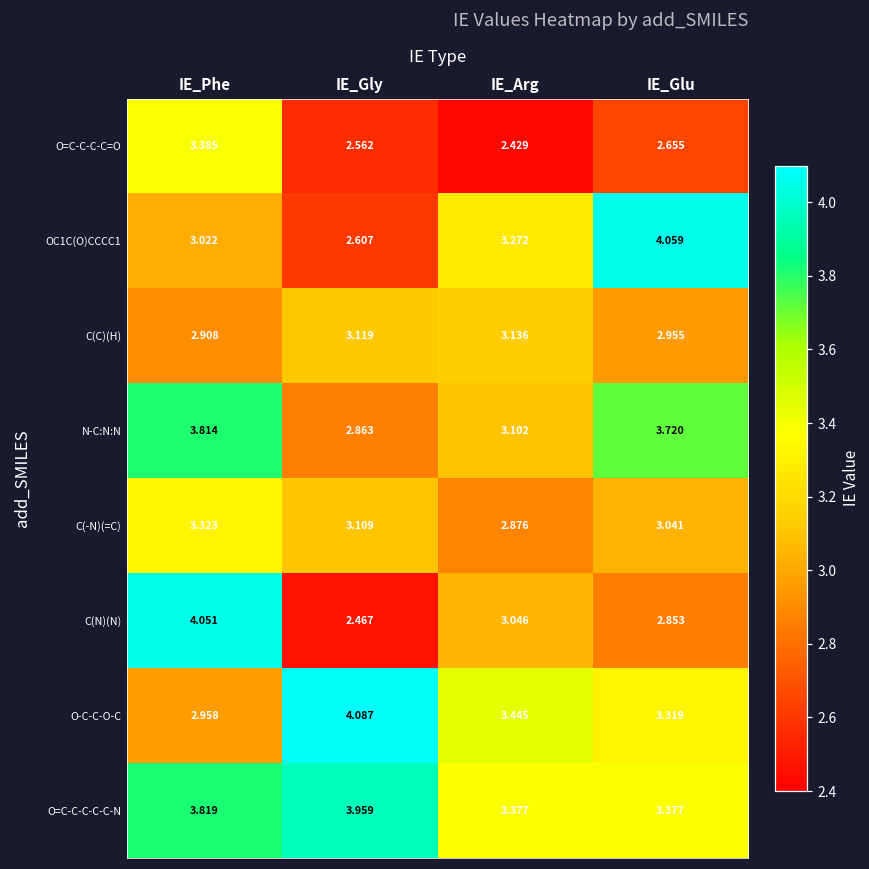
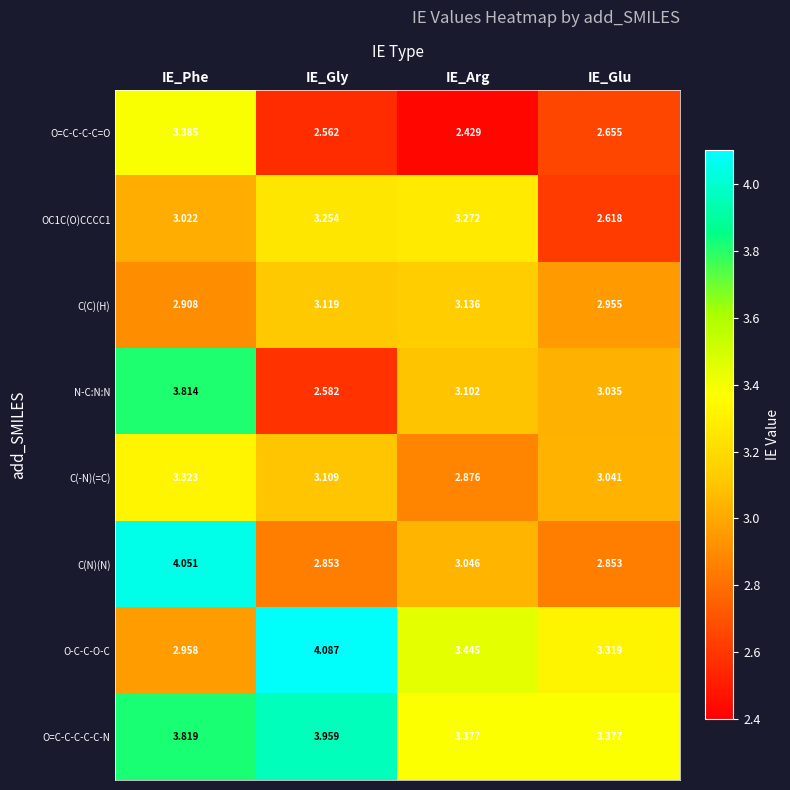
OC1C(O)CCCC1, IE_Gly: 2.607 -> 3.254
OC1C(O)CCCC1, IE_Glu: 4.059 -> 2.618
N-C:N:N, IE_Gly: 2.863 -> 2.582
N-C:N:N, IE_Glu: 3.720 -> 3.035
C(N)(N), IE_Gly: 2.467 -> 2.853
